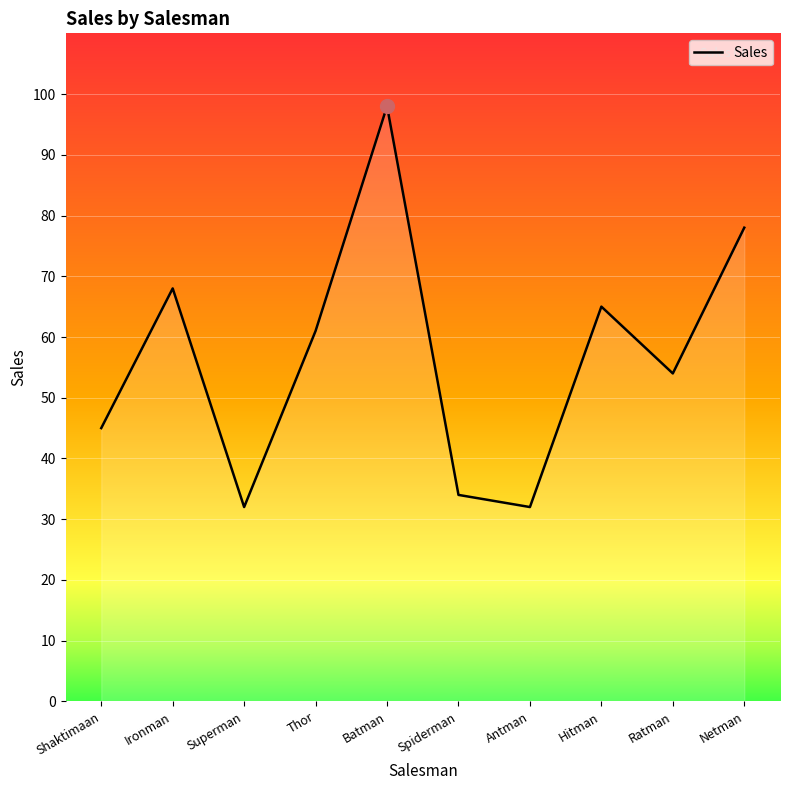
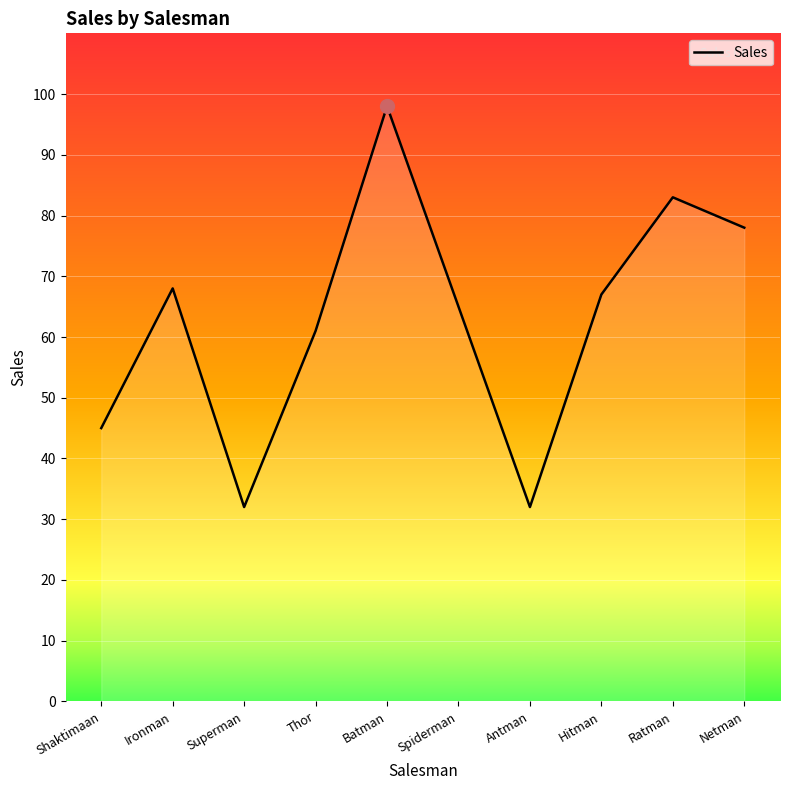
Sales, Spiderman: 34 -> 65
Sales, Hitman: 65 -> 67
Sales, Ratman: 54 -> 83
